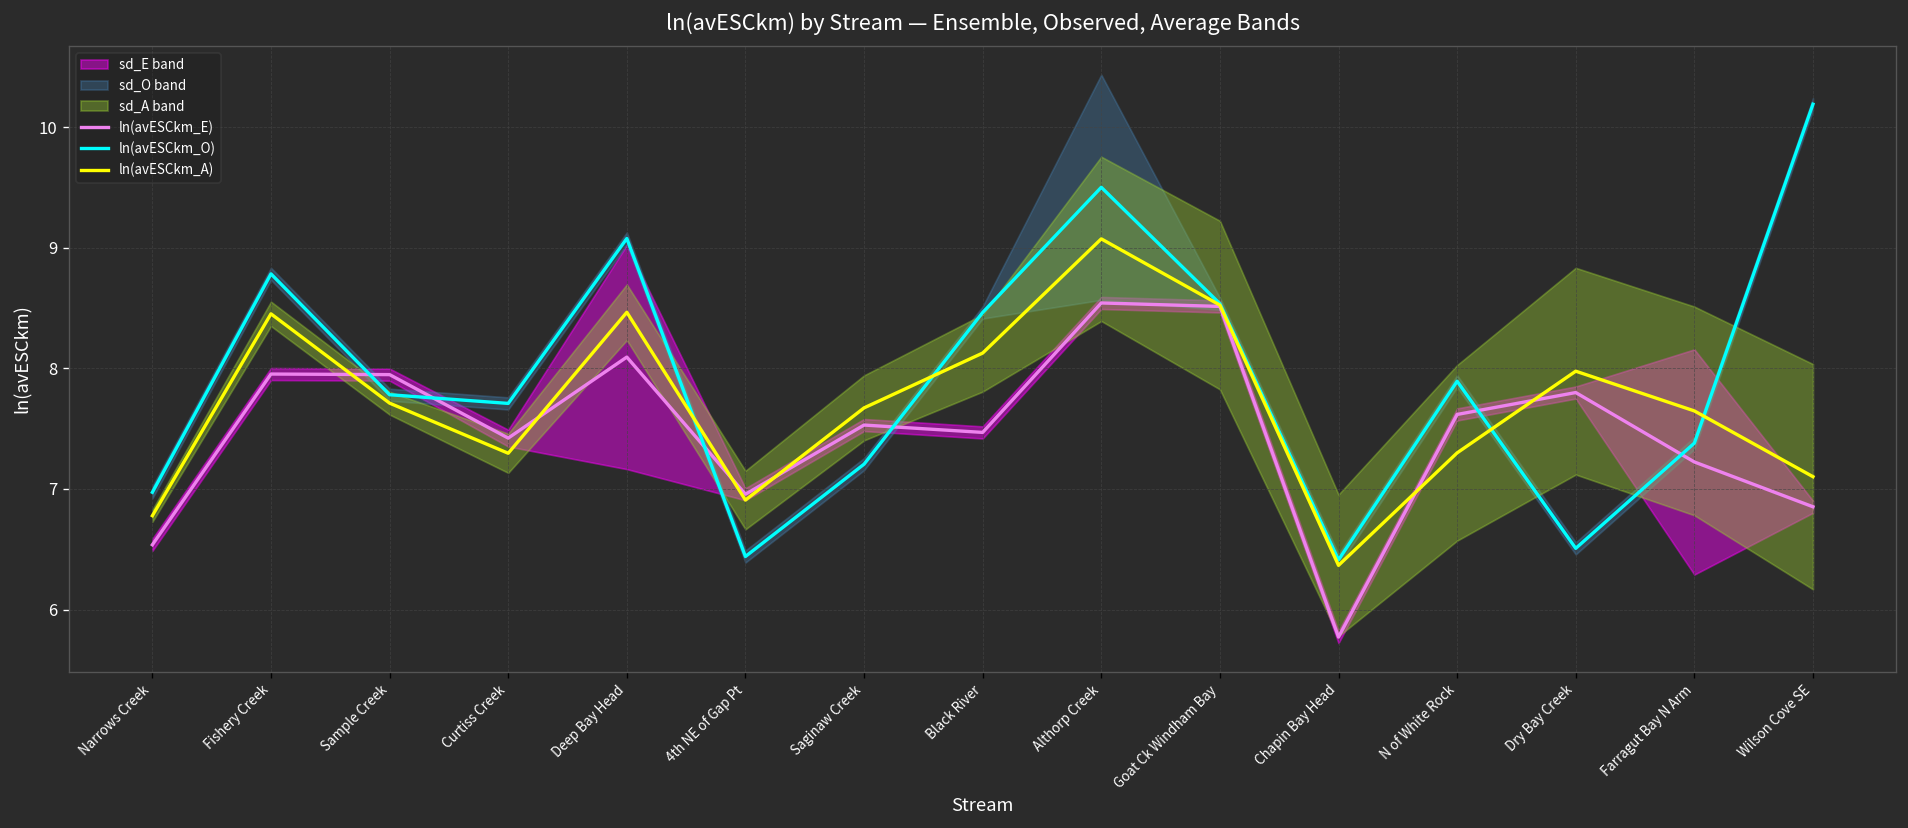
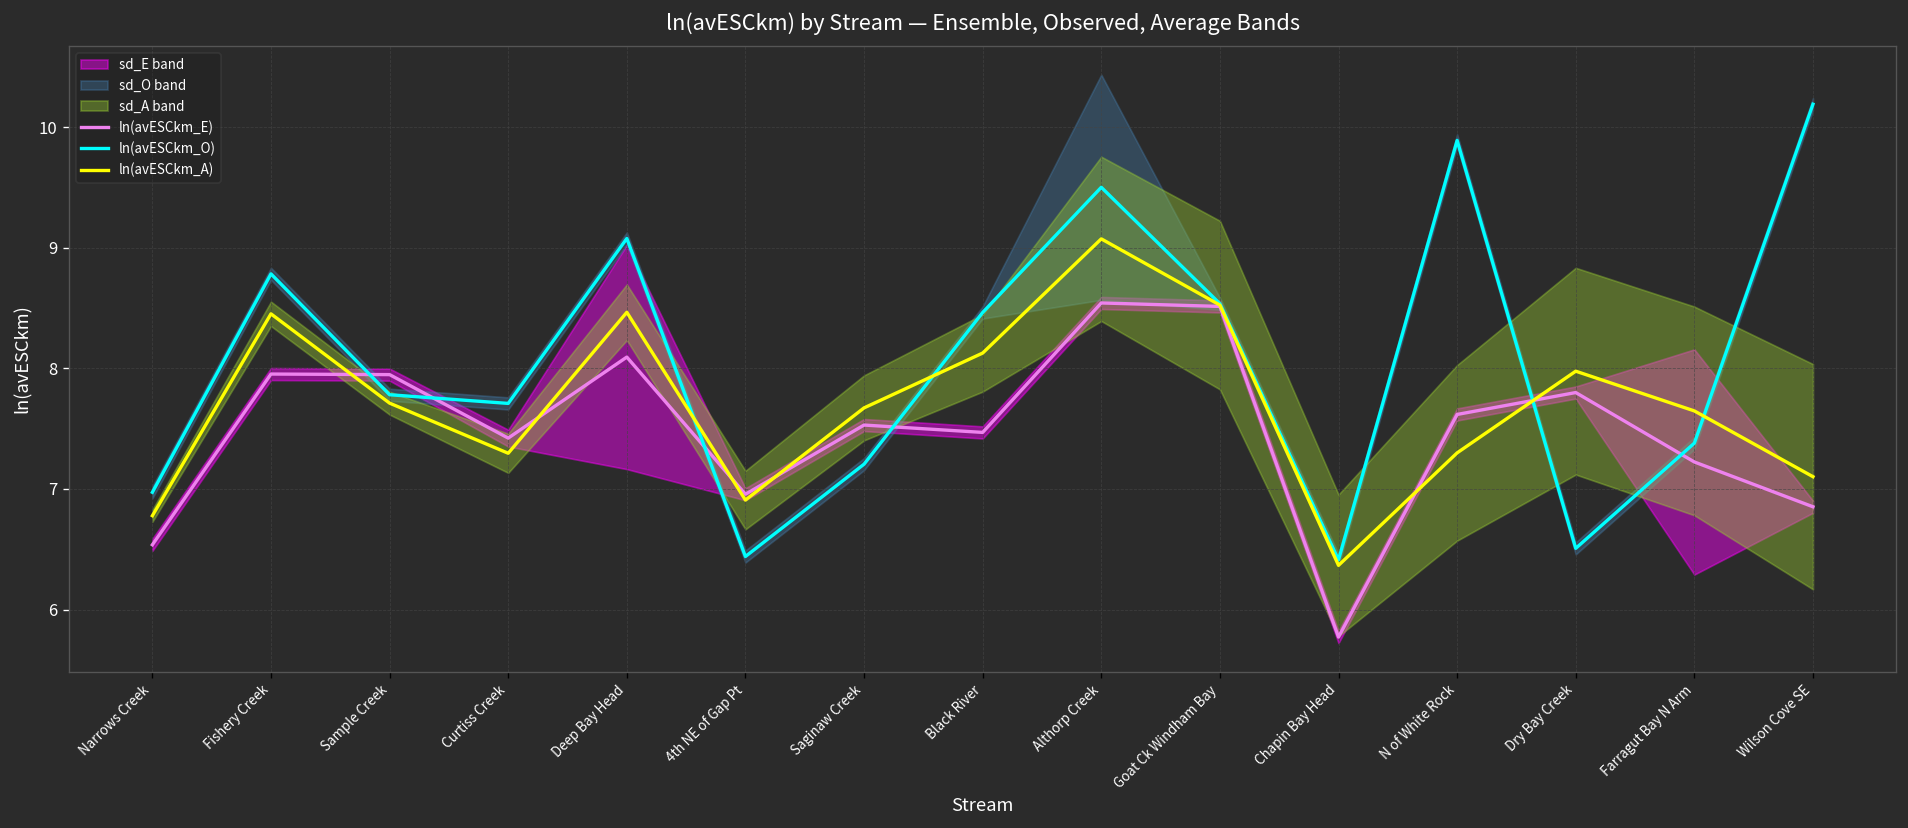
ln(avESCkm_O), N of White Rock: 7.89 -> 9.89
